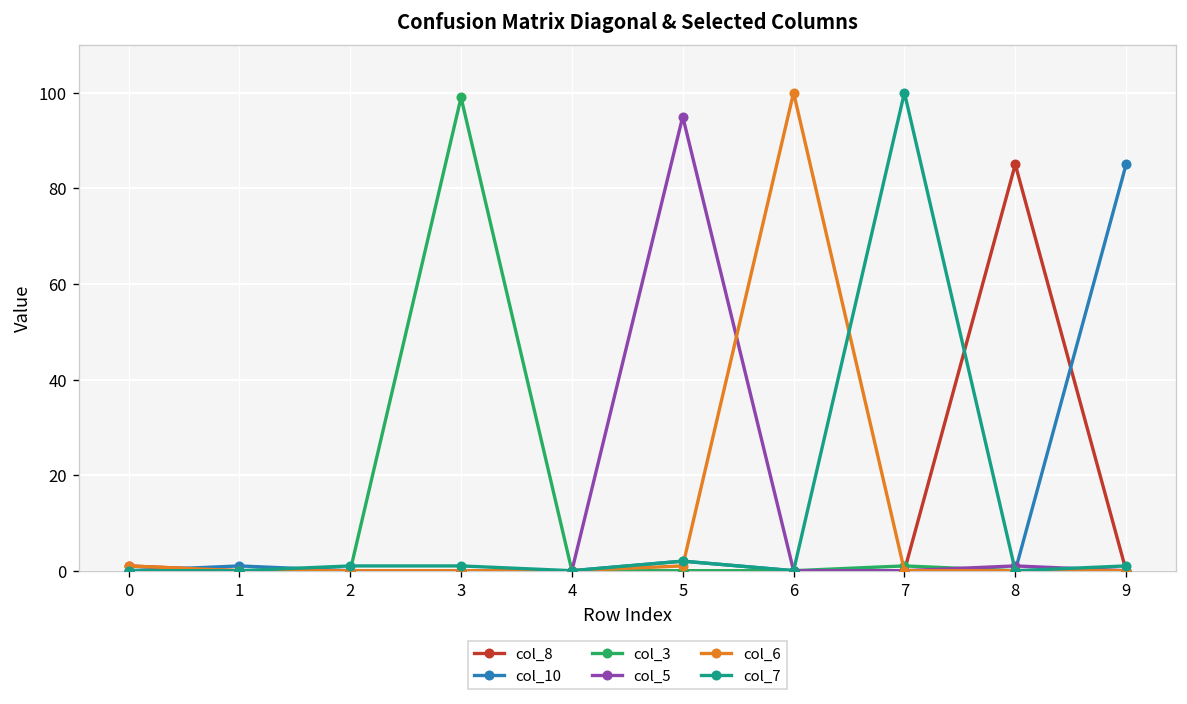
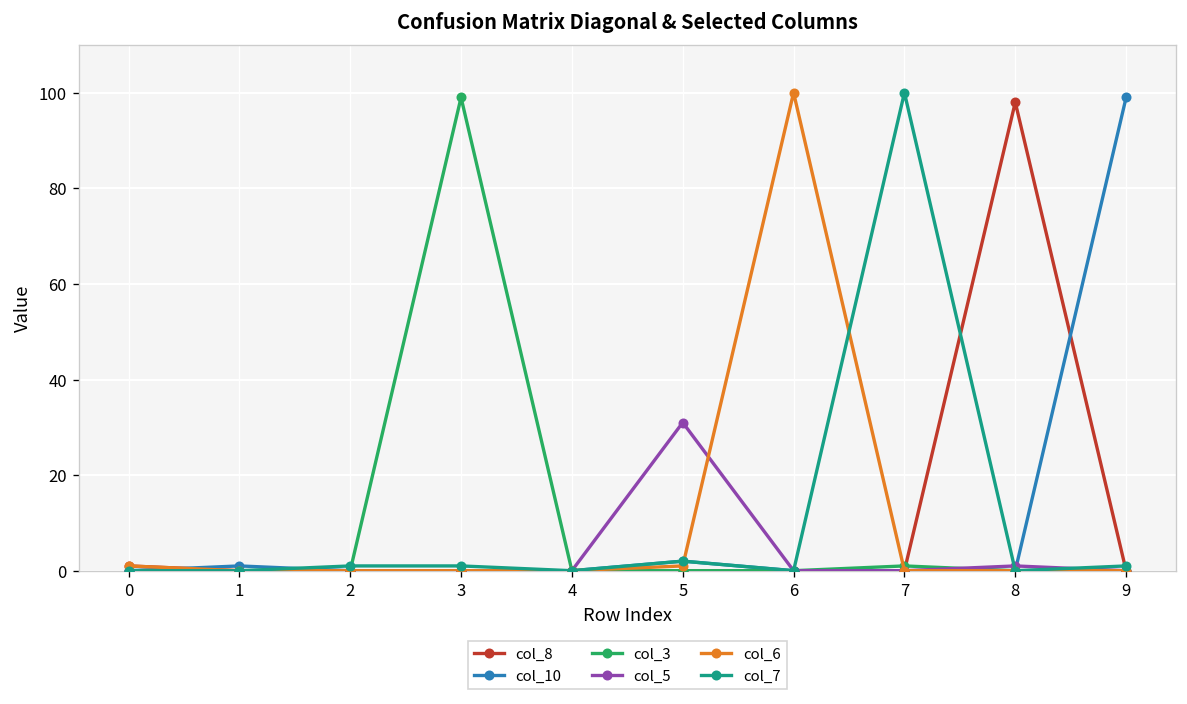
col_5, 5: 95 -> 31
col_8, 8: 85 -> 98
col_10, 9: 85 -> 99
